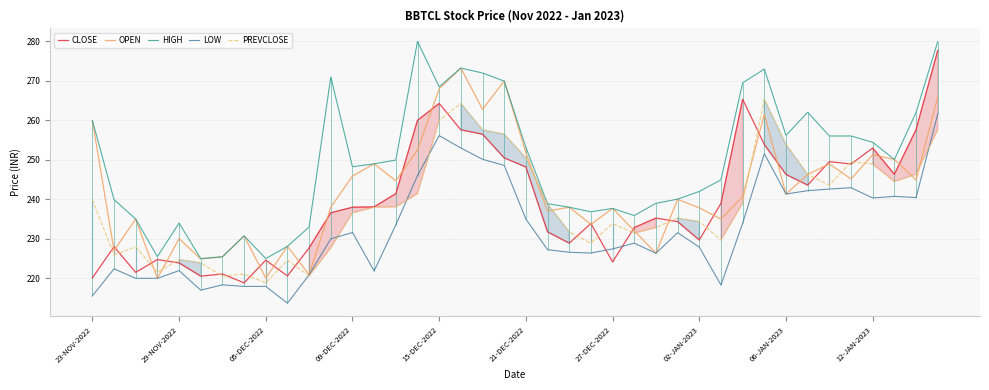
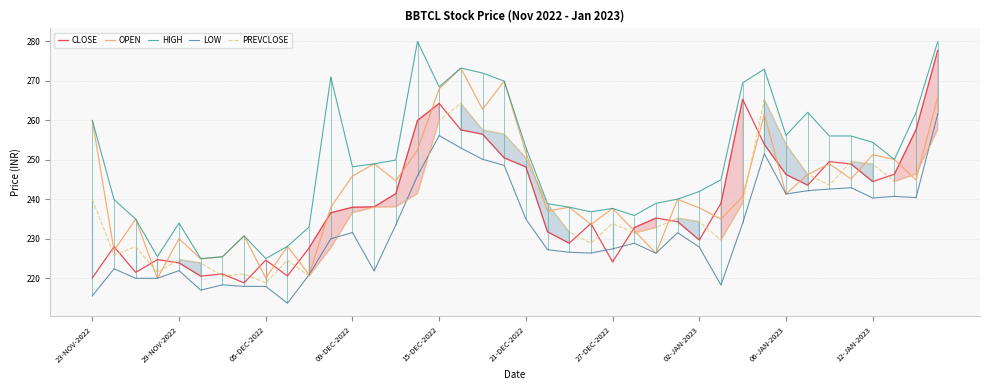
CLOSE, 12-JAN-2023: 253 -> 245
